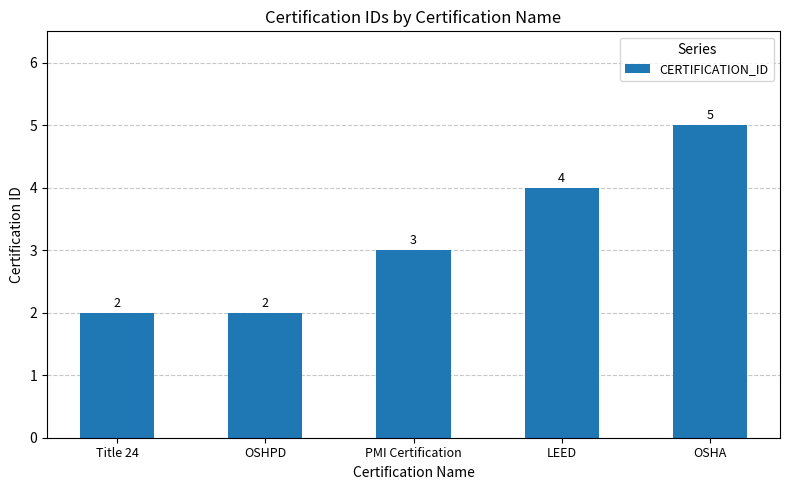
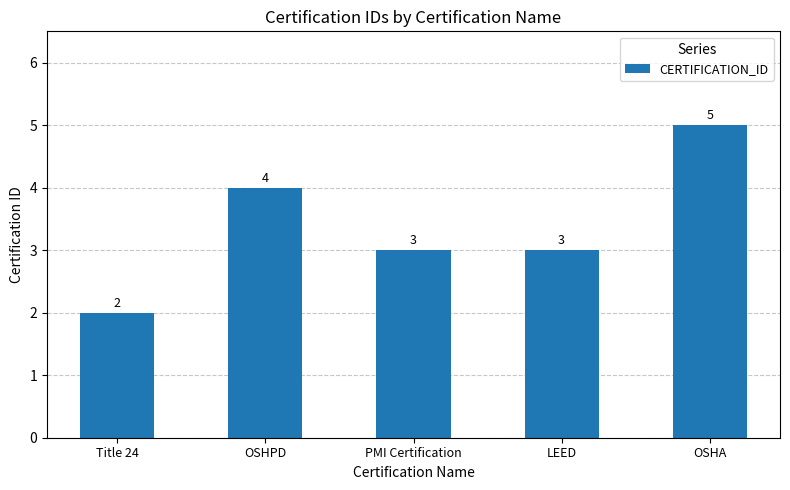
OSHPD: 2 -> 4
LEED: 4 -> 3
